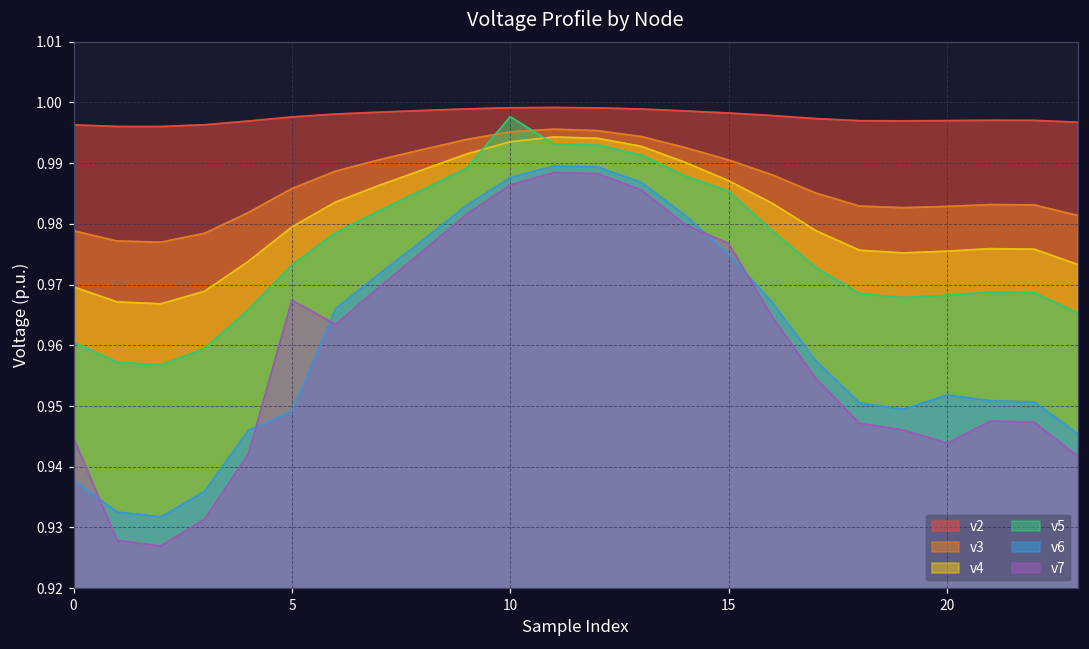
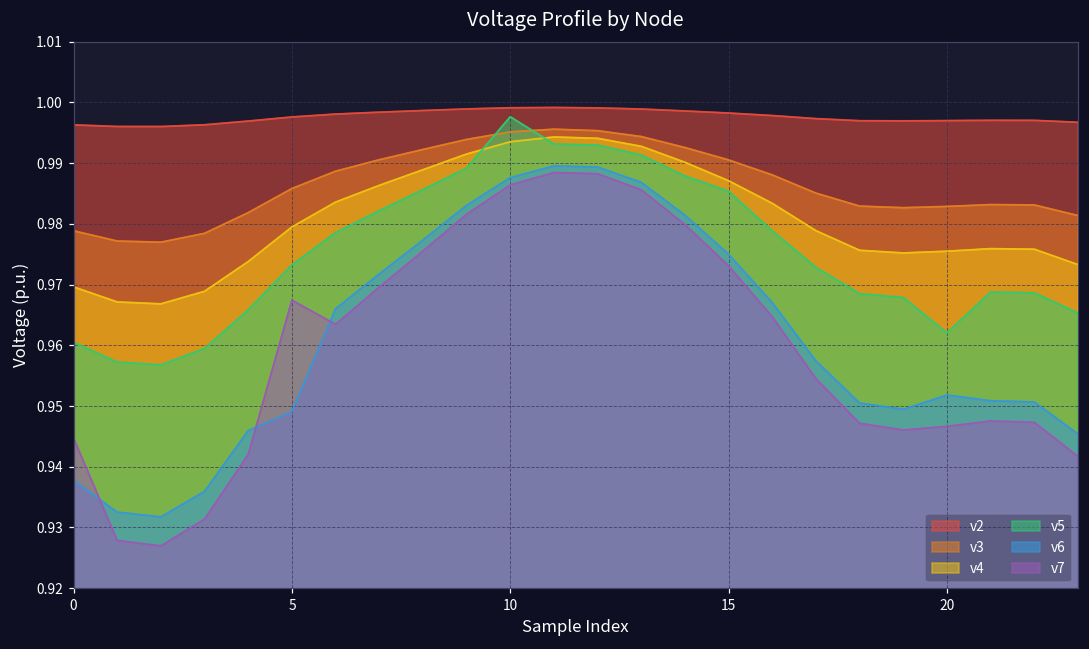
v7, 15: 0.977 -> 0.973
v5, 20: 0.968 -> 0.962
v7, 20: 0.944 -> 0.947
